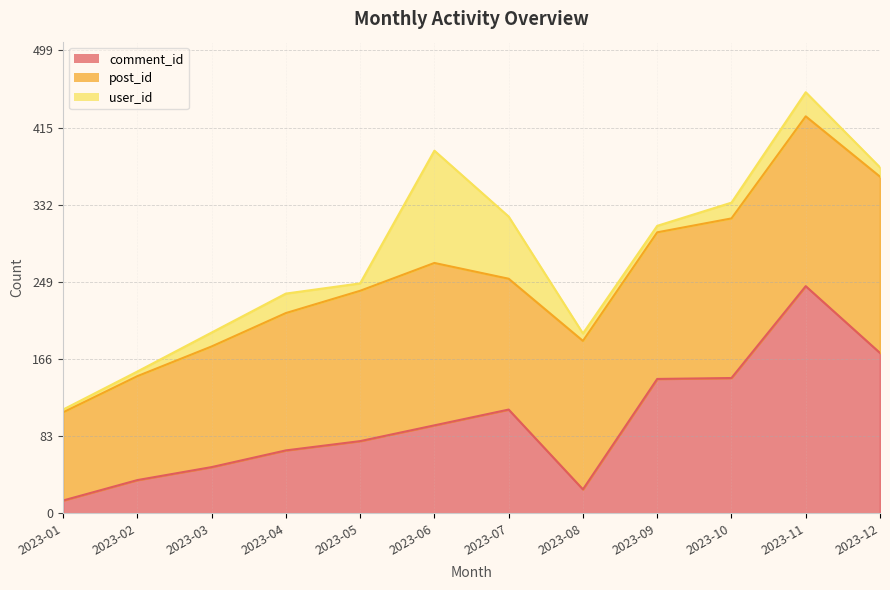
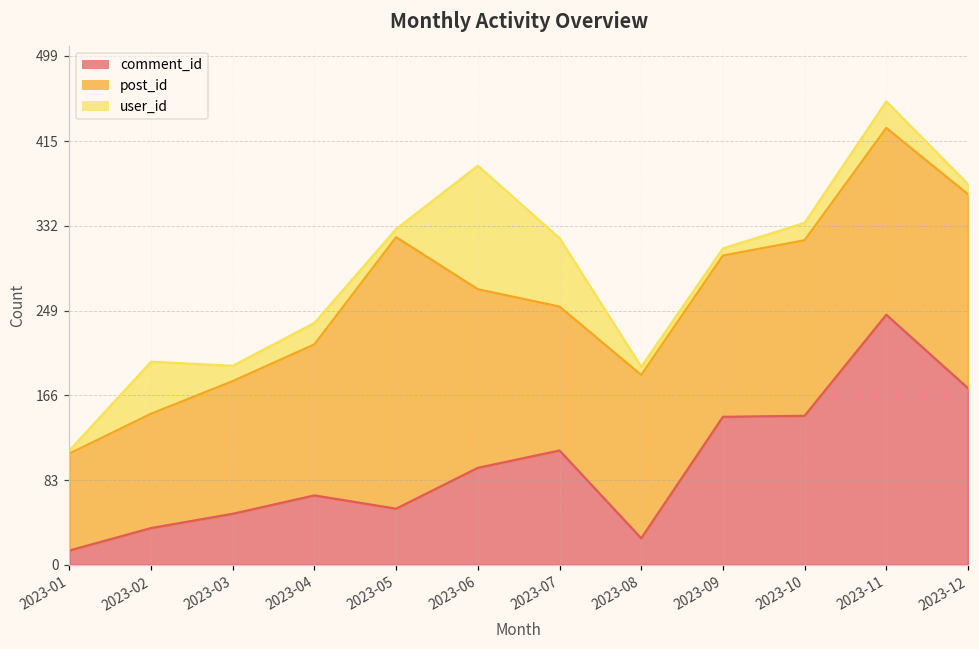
user_id, 2023-02: 10 -> 50
comment_id, 2023-05: 80 -> 60
post_id, 2023-05: 160 -> 270
